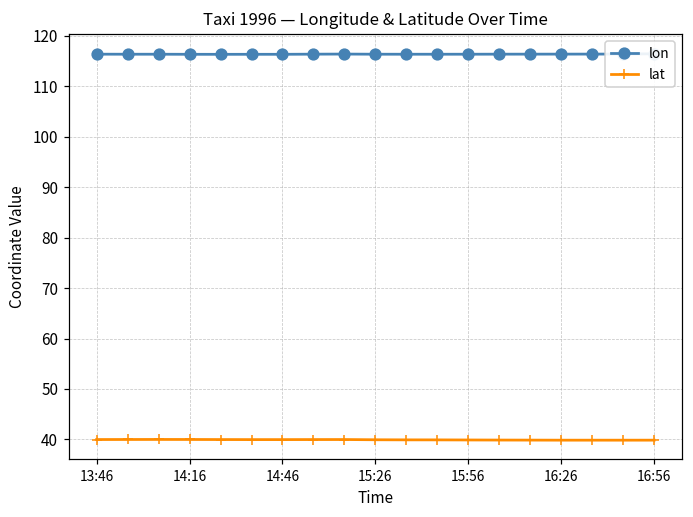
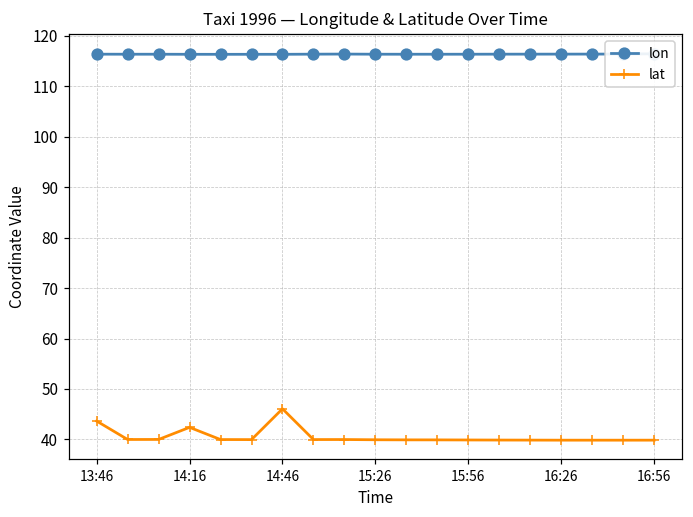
lat, 13:46: 40 -> 44
lat, 14:16: 40 -> 42
lat, 14:46: 40 -> 46
